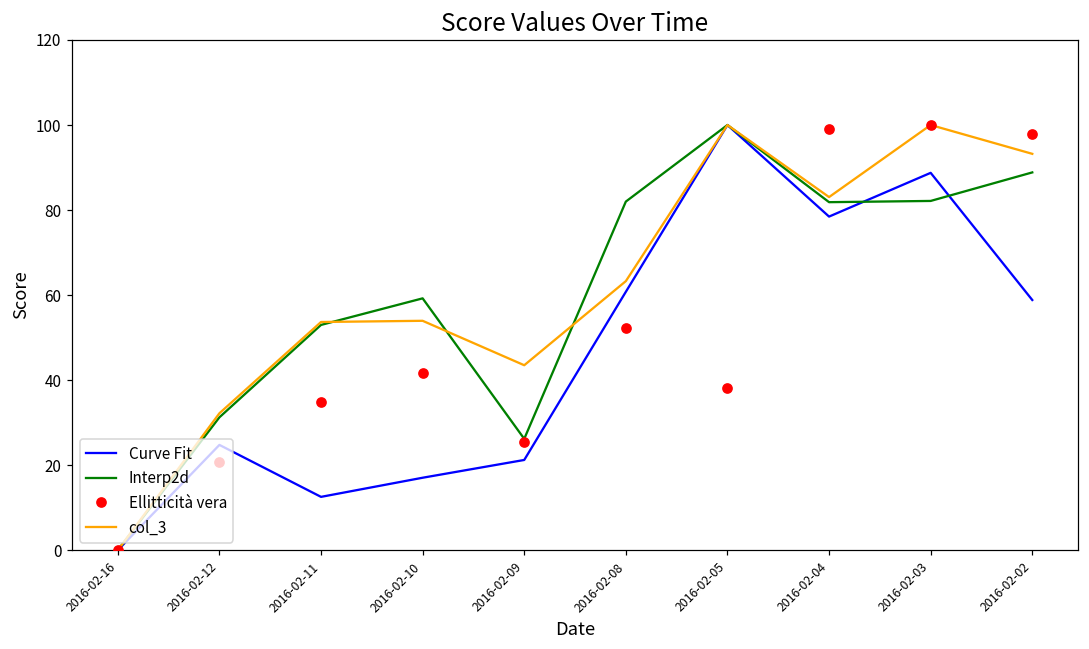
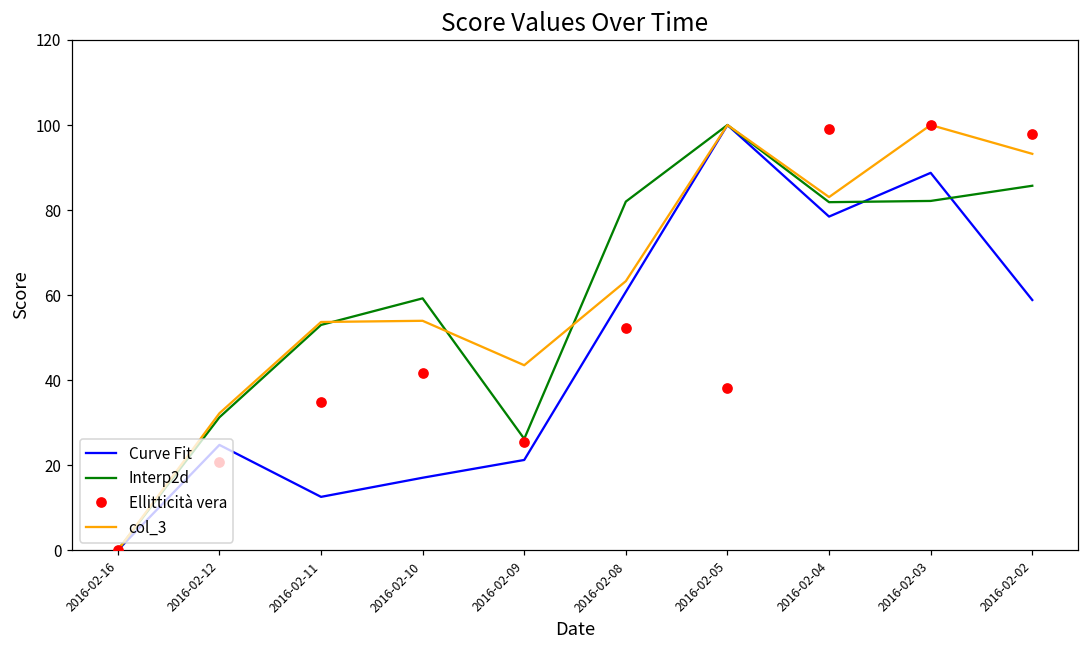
Interp2d, 2016-02-02: 89 -> 86
